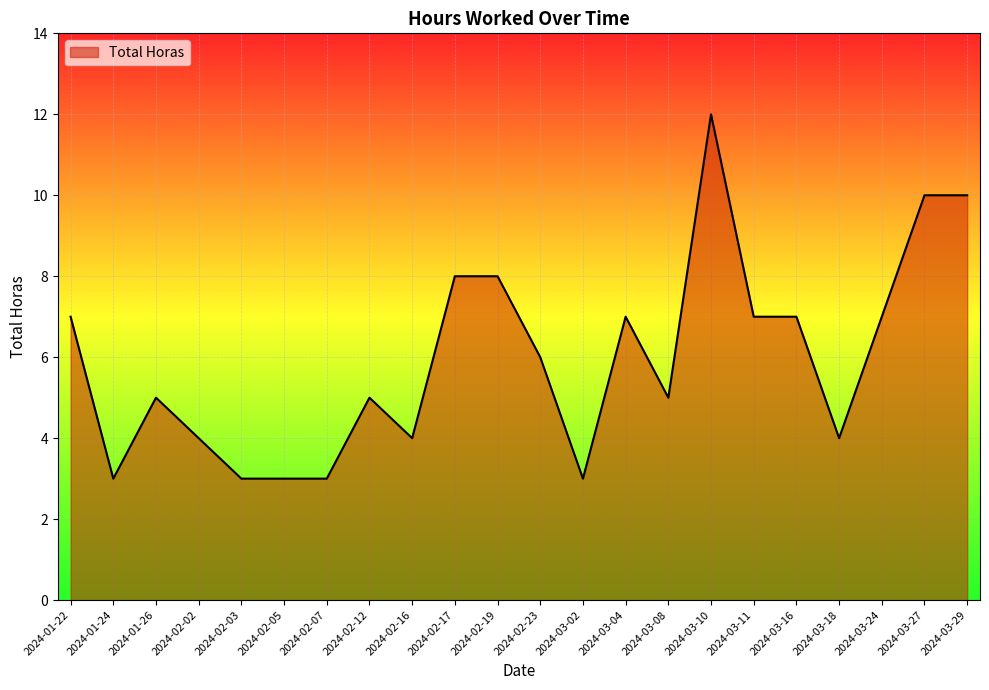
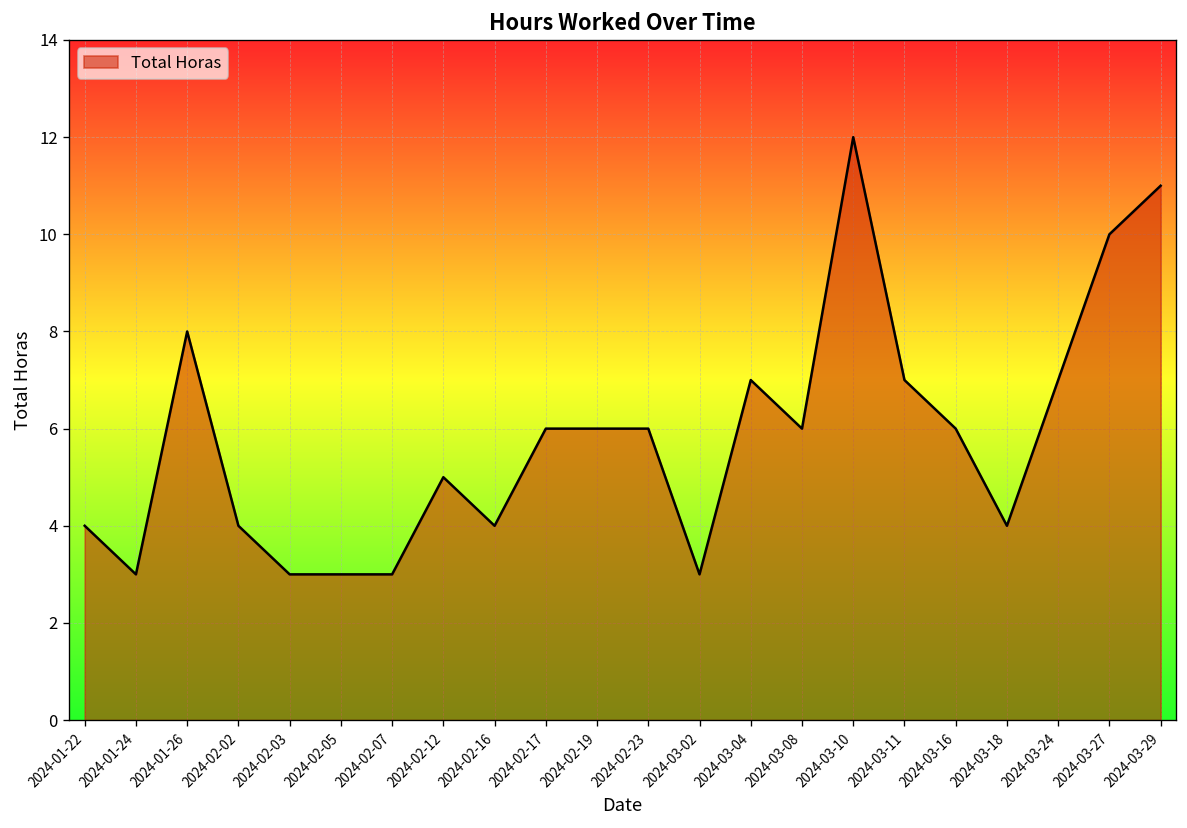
2024-01-22: 7 -> 4
2024-01-26: 5 -> 8
2024-02-17: 8 -> 6
2024-02-19: 8 -> 6
2024-03-08: 5 -> 6
2024-03-16: 7 -> 6
2024-03-29: 10 -> 11
